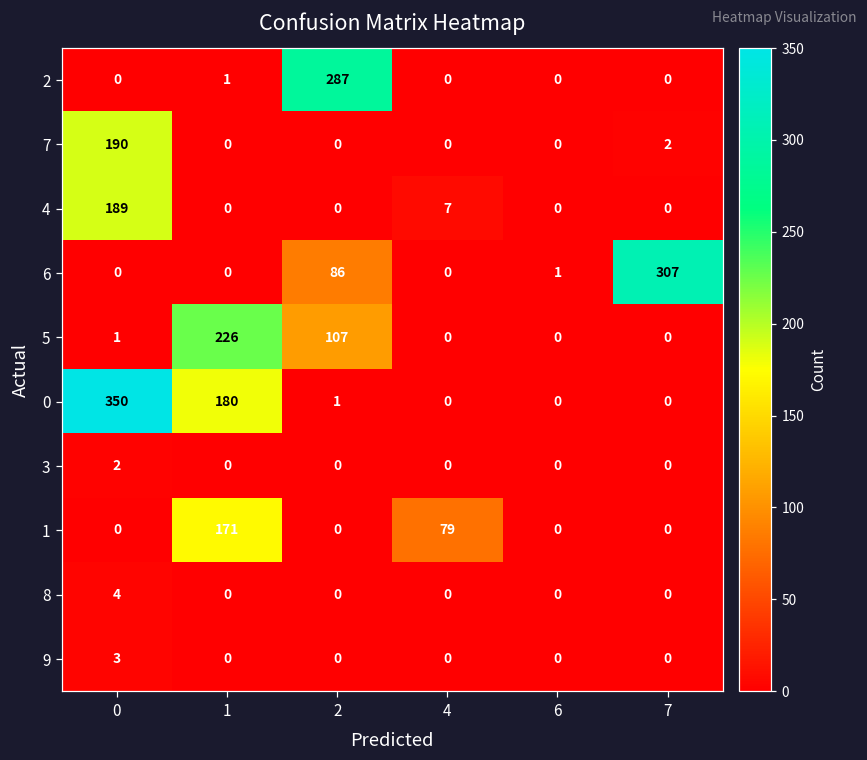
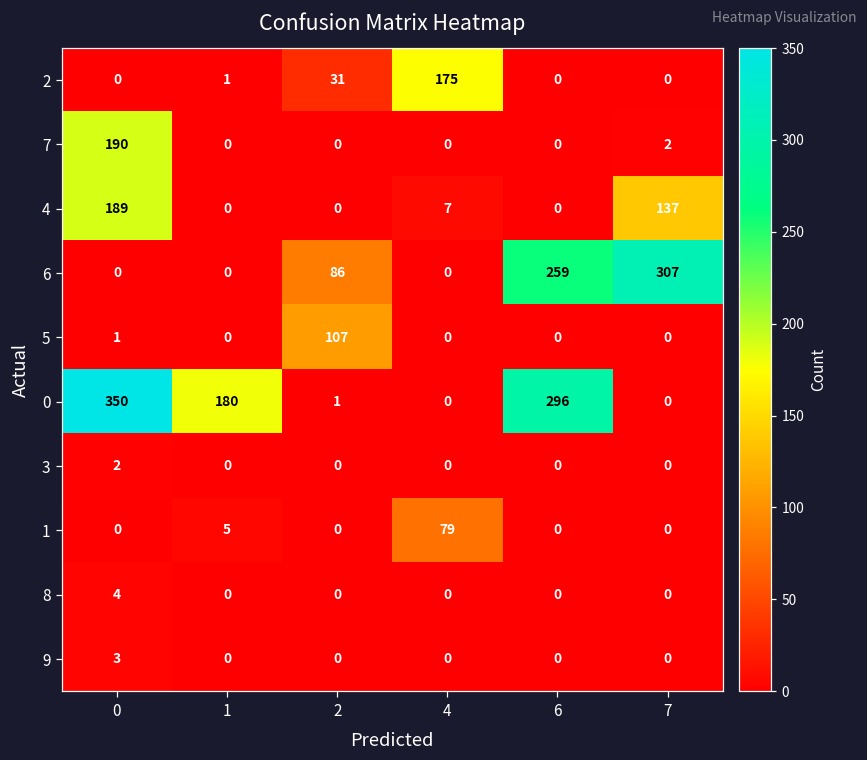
2, 2: 287 -> 31
2, 4: 0 -> 175
4, 7: 0 -> 137
6, 6: 1 -> 259
5, 1: 226 -> 0
0, 6: 0 -> 296
1, 1: 171 -> 5
